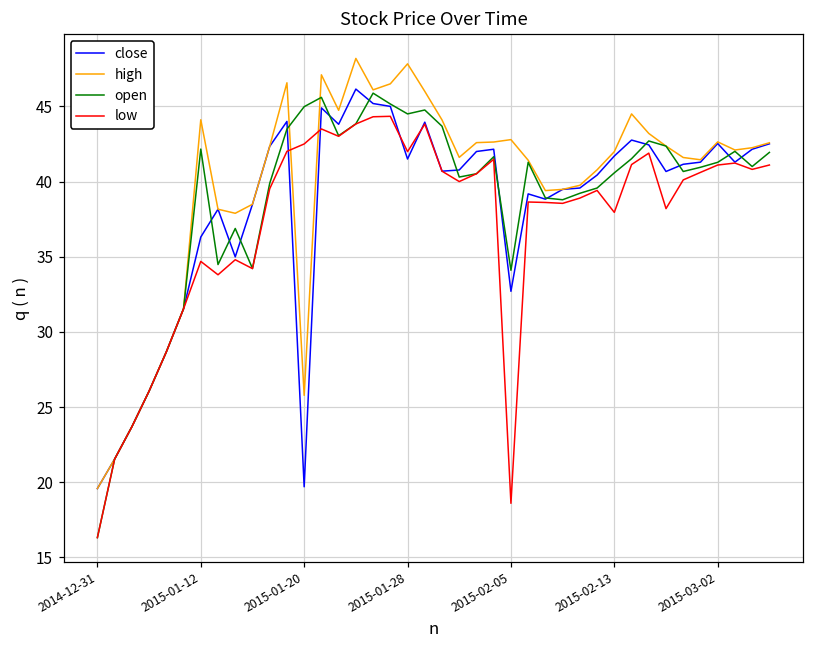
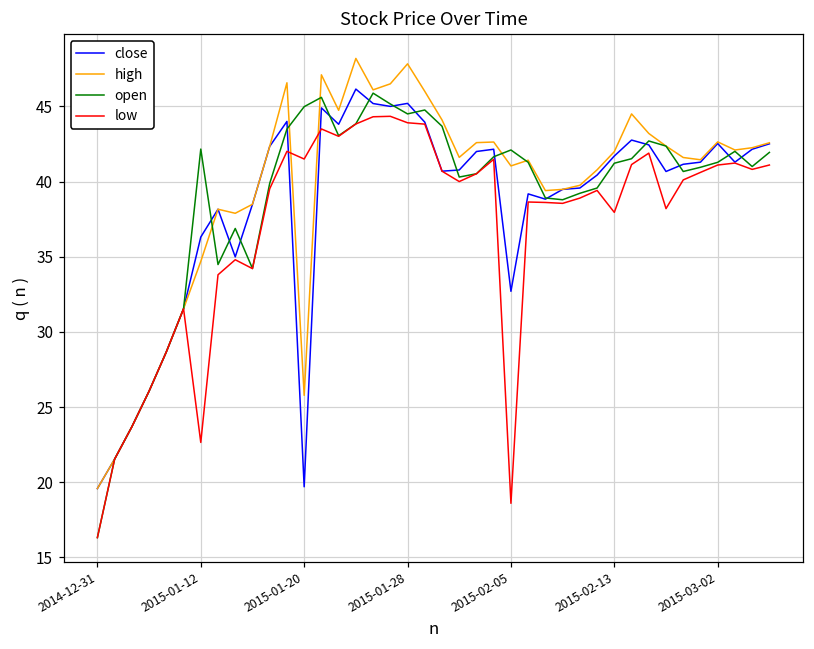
high, 2015-01-12: 44.1 -> 34.7
low, 2015-01-12: 34.7 -> 22.7
low, 2015-01-20: 42.5 -> 41.5
close, 2015-01-28: 41.5 -> 45.2
low, 2015-01-28: 42.0 -> 43.9
high, 2015-02-05: 42.8 -> 41.0
open, 2015-02-05: 34.1 -> 42.1
open, 2015-02-13: 40.6 -> 41.2
